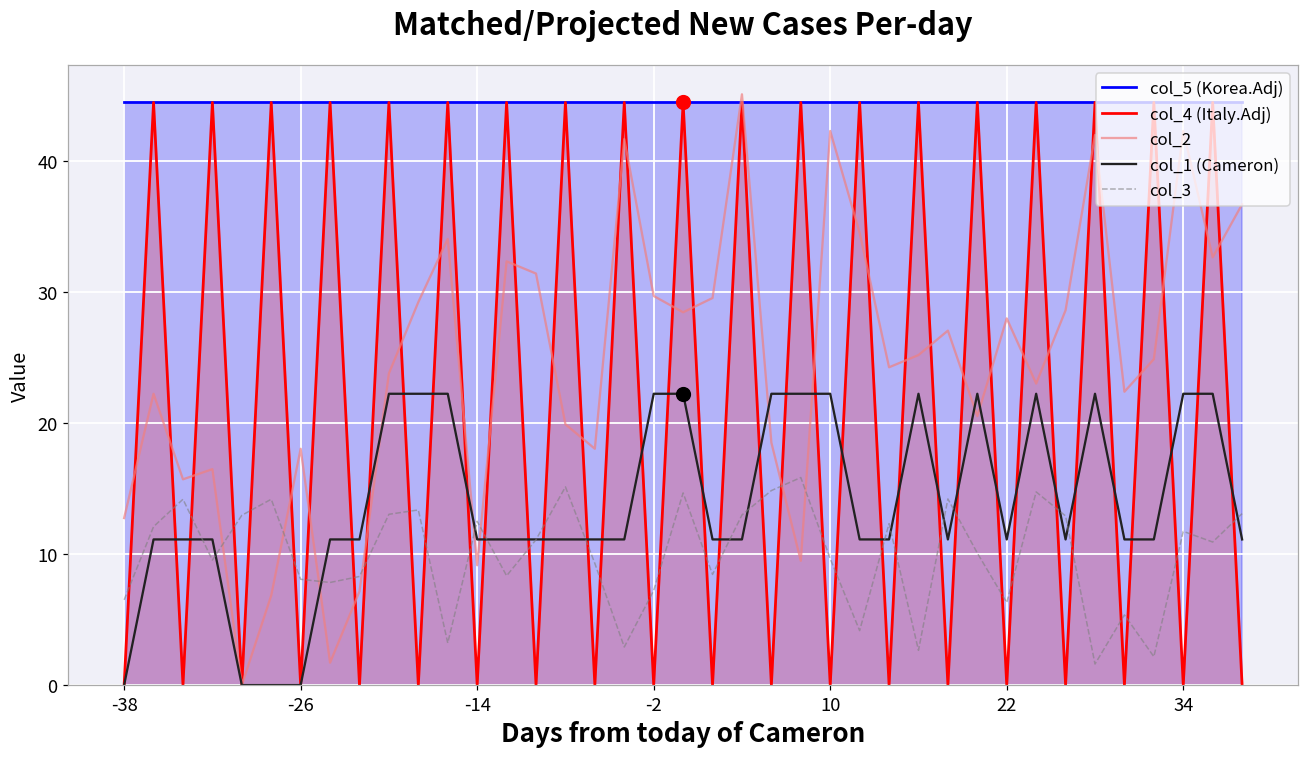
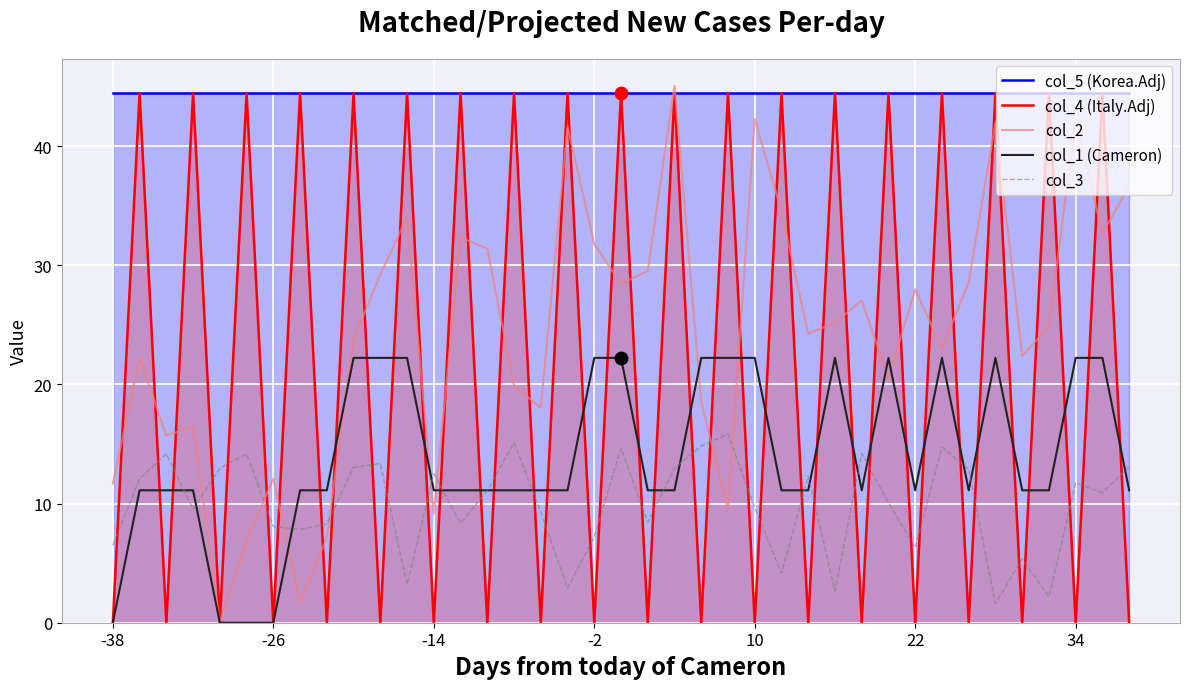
col_2, -38: 12.7 -> 11.7
col_2, -26: 18.0 -> 12.1
col_2, -2: 29.7 -> 31.8
